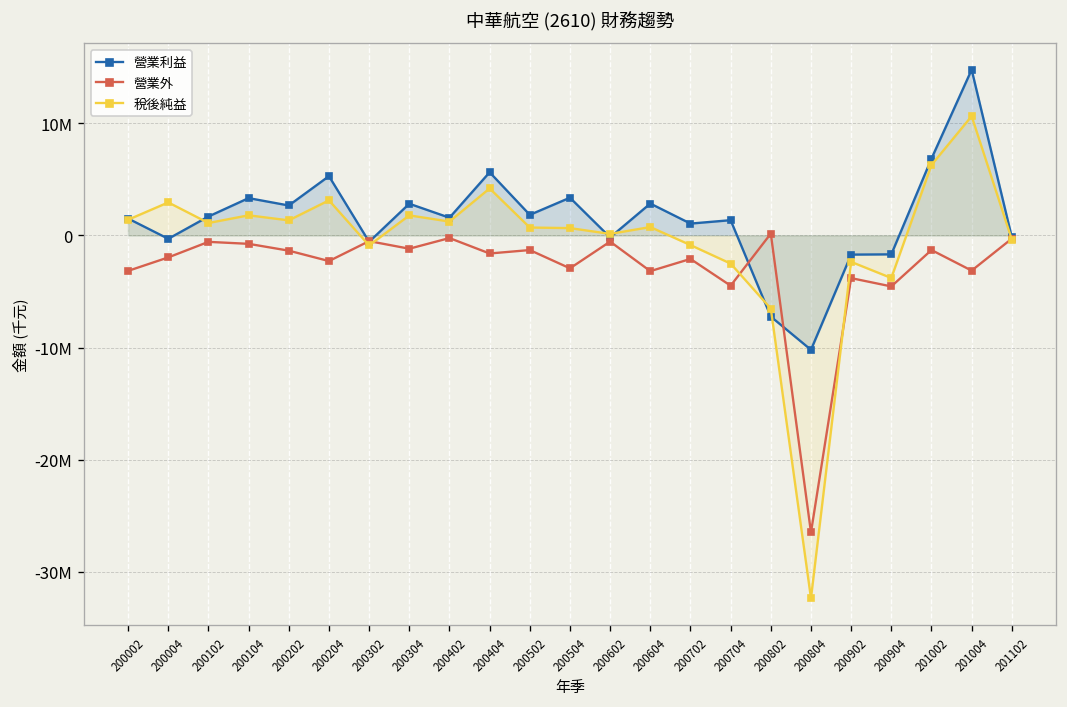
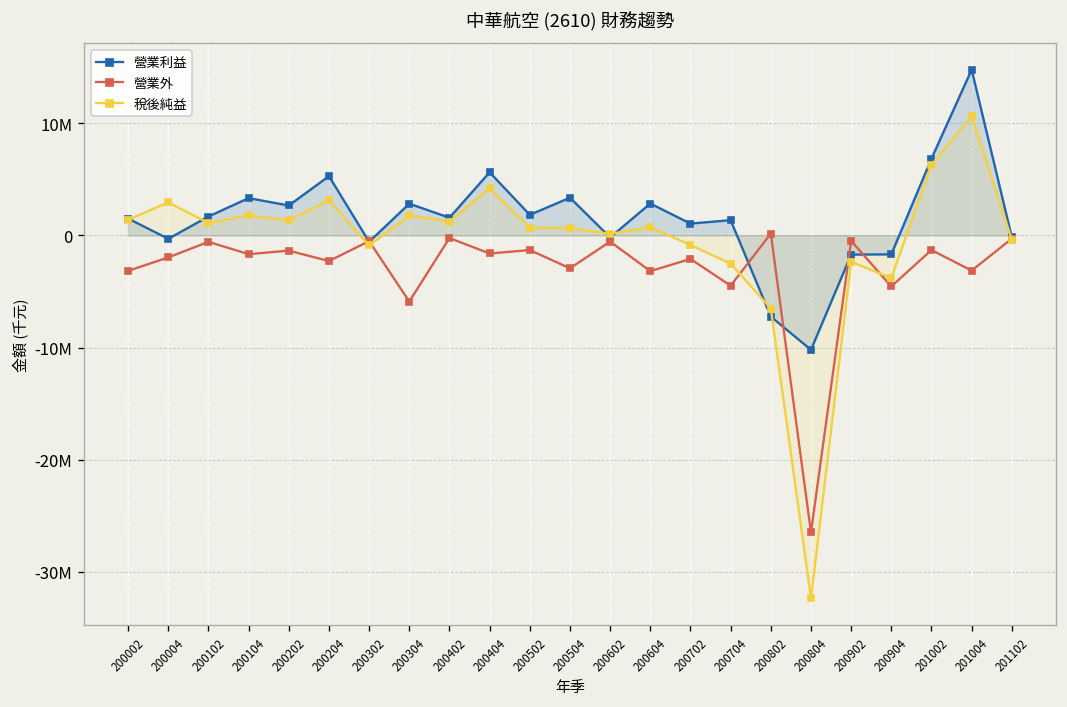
營業外, 200104: -1000000 -> -2000000
營業外, 200304: -1000000 -> -6000000
營業外, 200902: -4000000 -> 0
